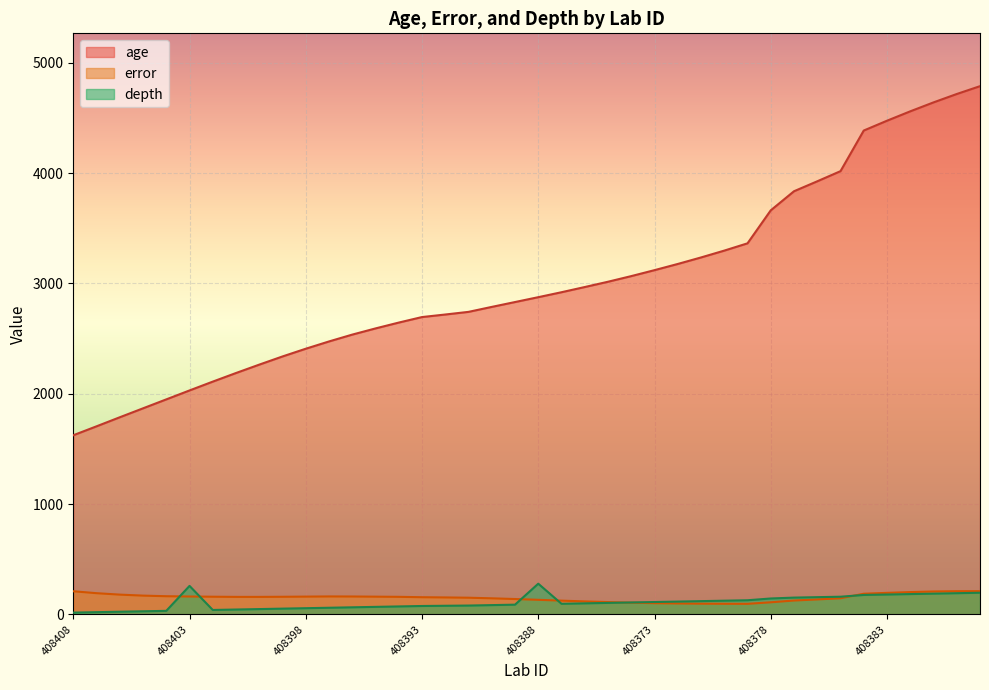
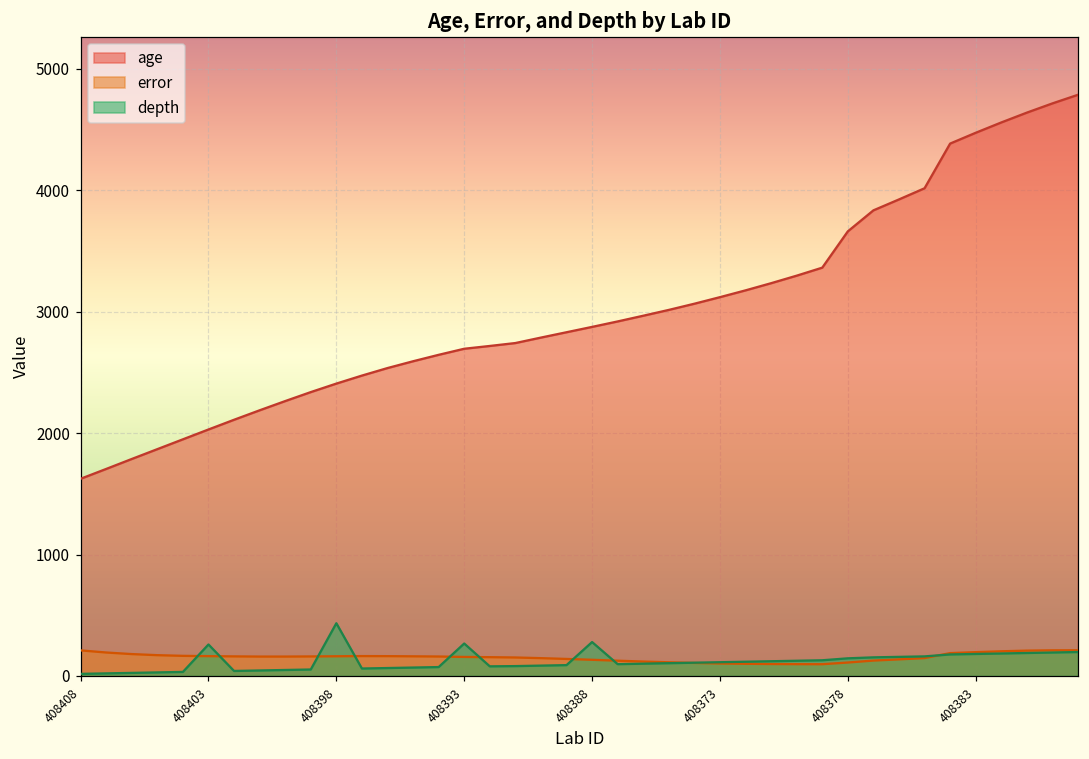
depth, 408398: 60 -> 430
depth, 408393: 80 -> 270
